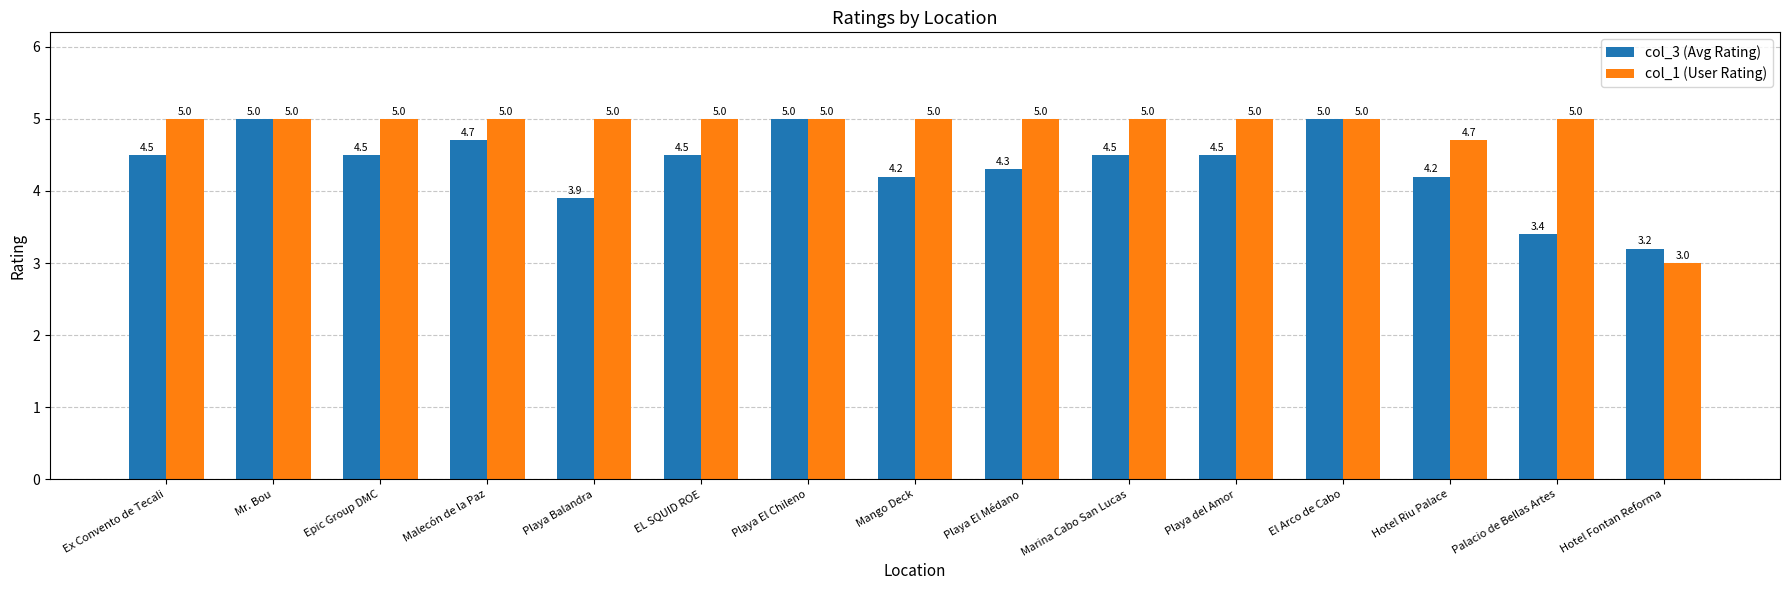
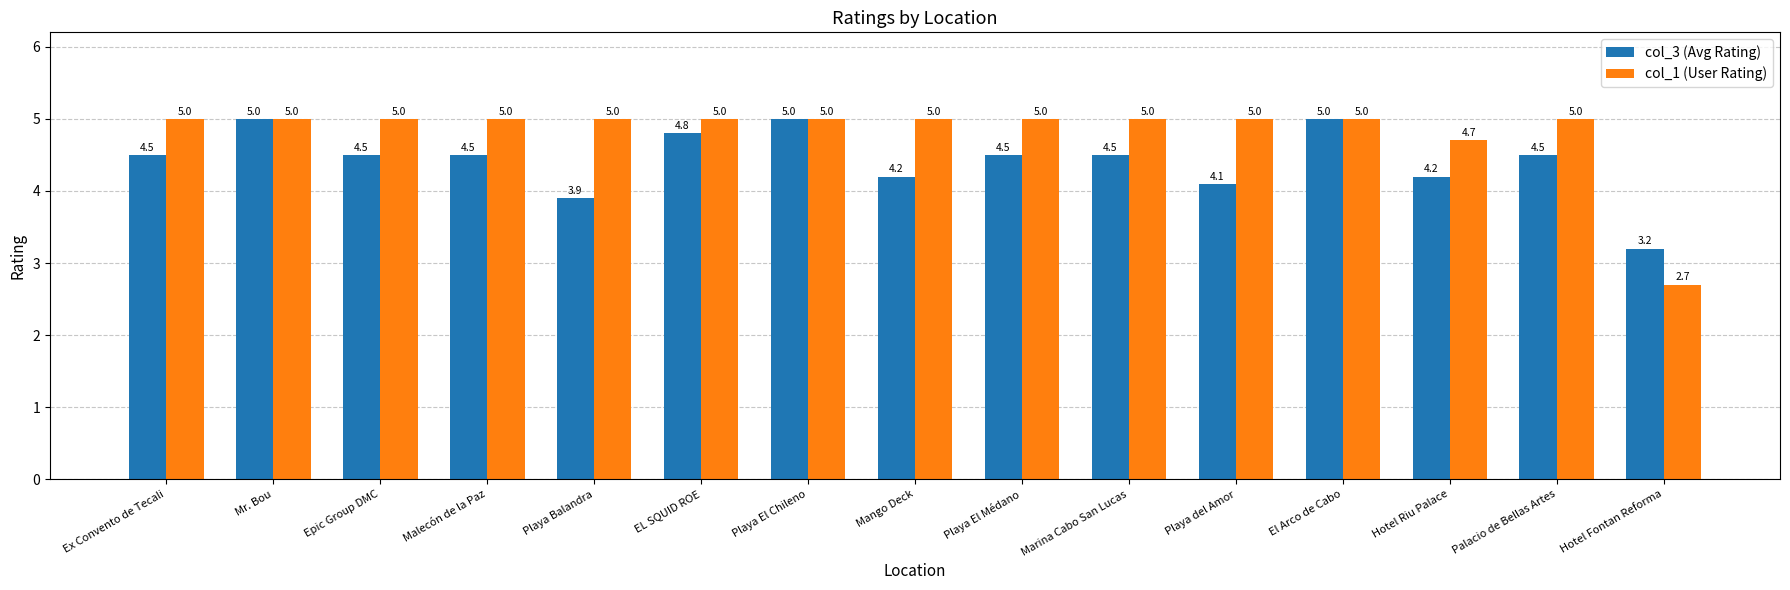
col_3 (Avg Rating), Malecón de la Paz: 4.7 -> 4.5
col_3 (Avg Rating), EL SQUID ROE: 4.5 -> 4.8
col_3 (Avg Rating), Playa El Médano: 4.3 -> 4.5
col_3 (Avg Rating), Playa del Amor: 4.5 -> 4.1
col_3 (Avg Rating), Palacio de Bellas Artes: 3.4 -> 4.5
col_1 (User Rating), Hotel Fontan Reforma: 3.0 -> 2.7
